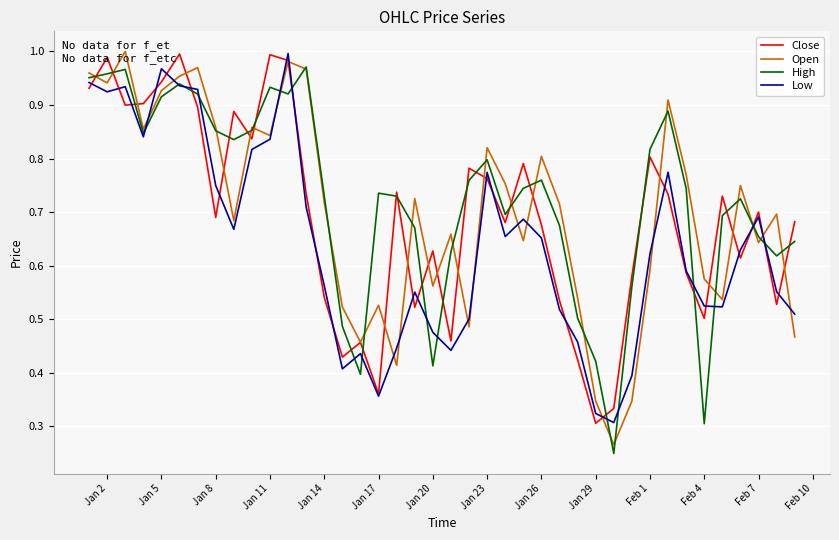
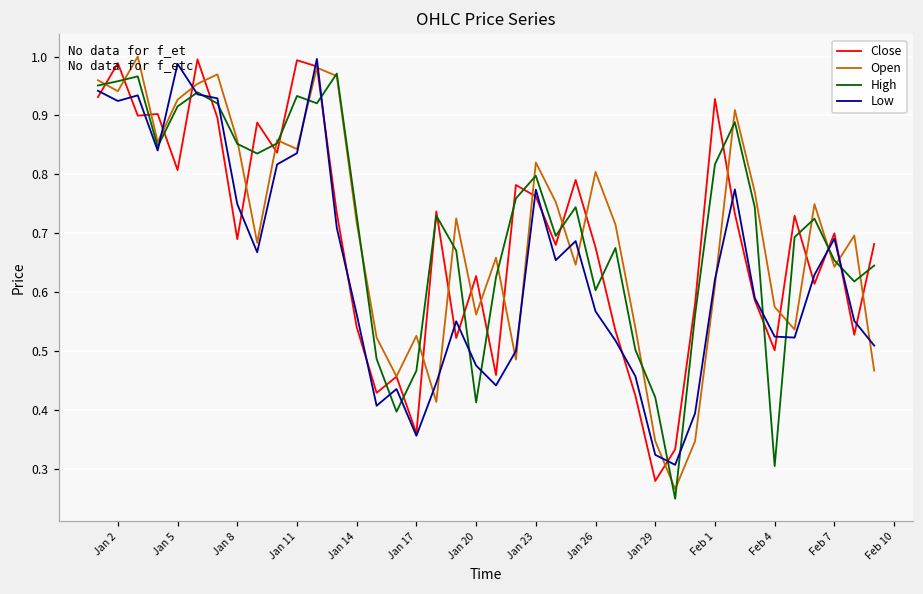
Close, Jan 5: 0.94 -> 0.81
Low, Jan 5: 0.97 -> 0.99
High, Jan 17: 0.74 -> 0.47
High, Jan 26: 0.76 -> 0.60
Low, Jan 26: 0.65 -> 0.57
Close, Jan 29: 0.31 -> 0.28
Close, Feb 1: 0.80 -> 0.93
Open, Feb 1: 0.59 -> 0.61
